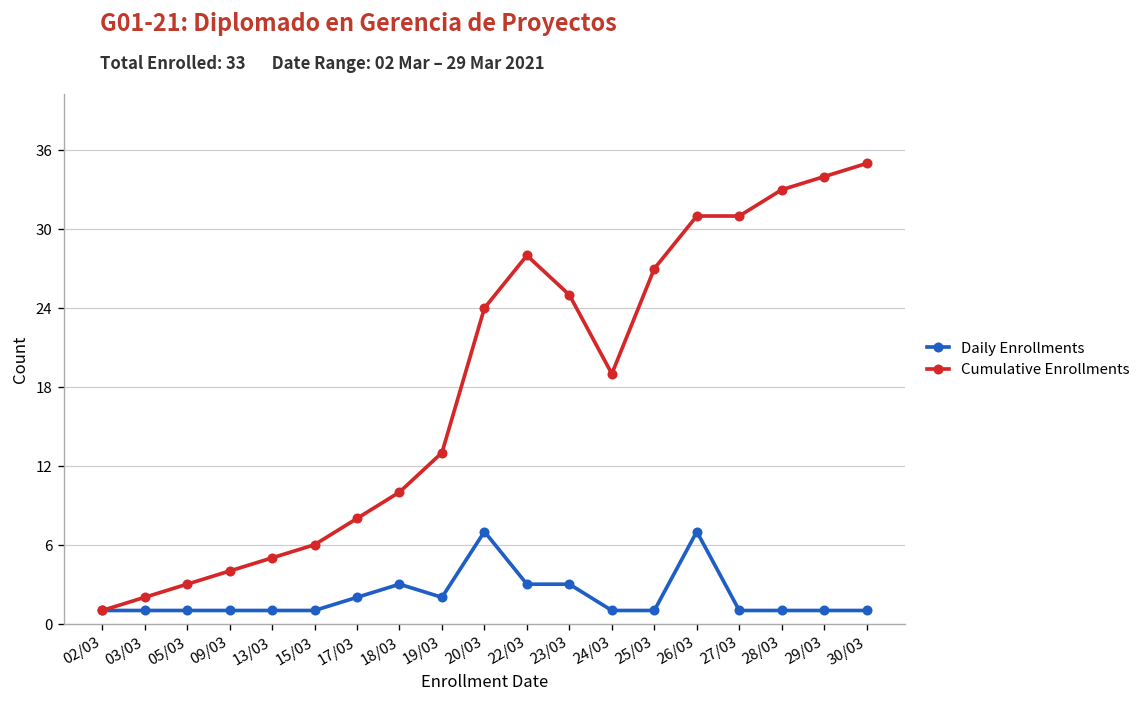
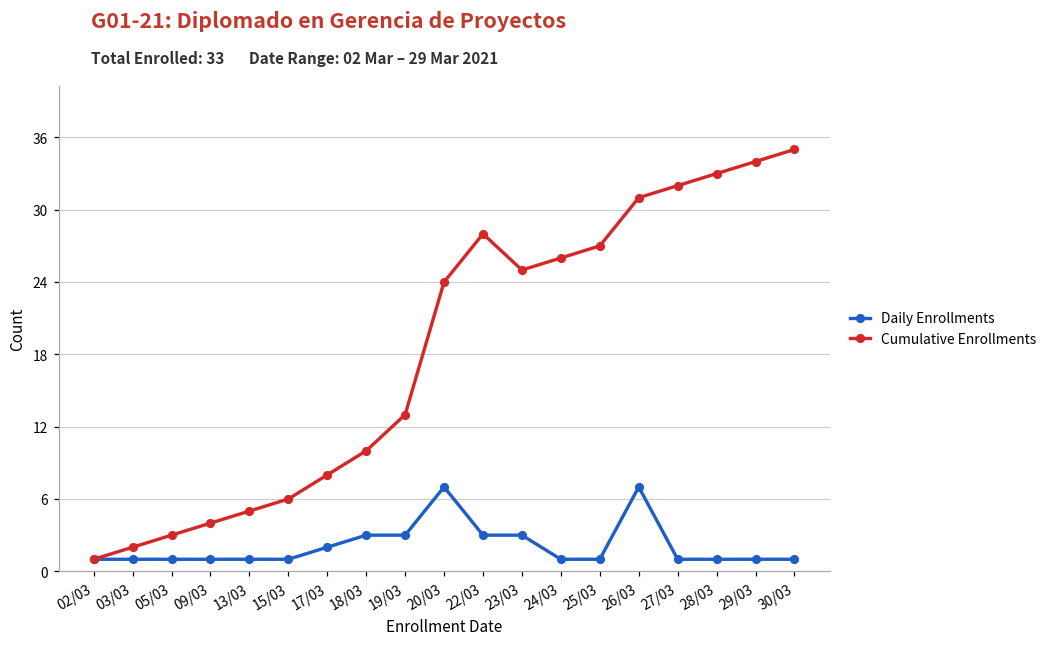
Daily Enrollments, 19/03: 2 -> 3
Cumulative Enrollments, 24/03: 19 -> 26
Cumulative Enrollments, 27/03: 31 -> 32
